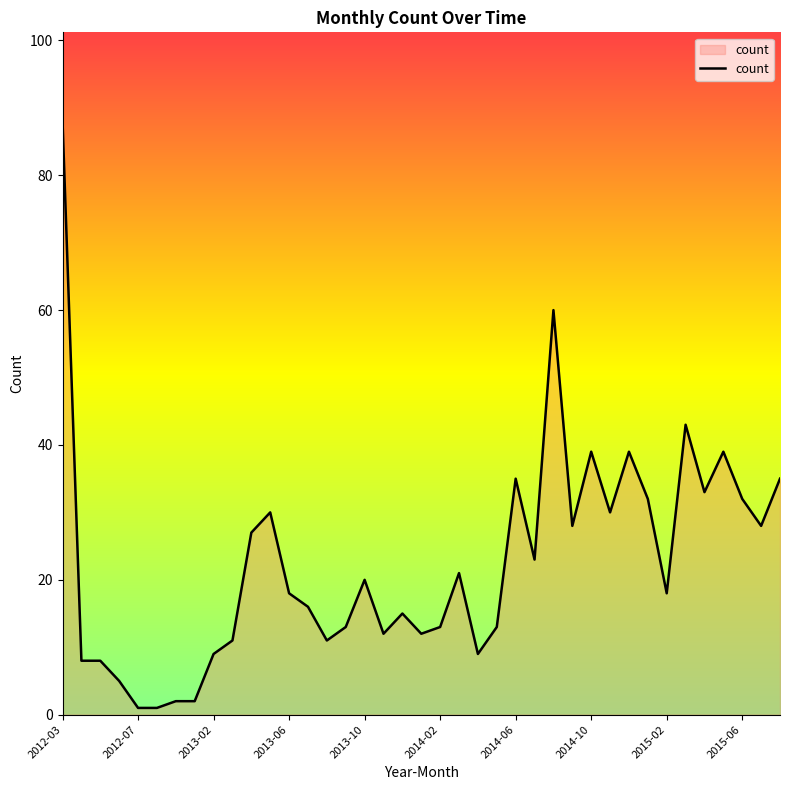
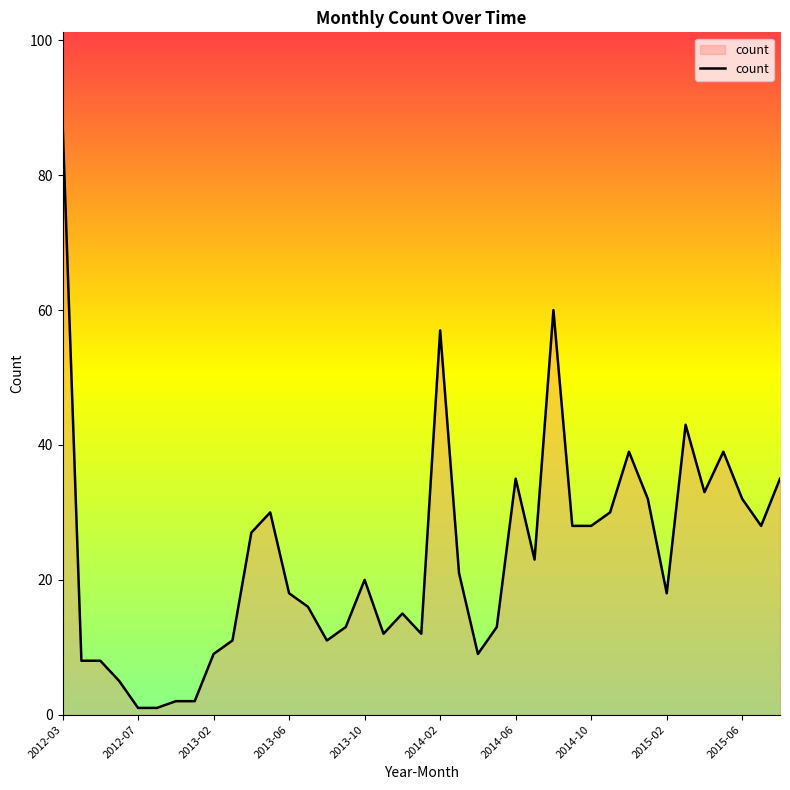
2014-02: 13 -> 57
2014-10: 39 -> 28
